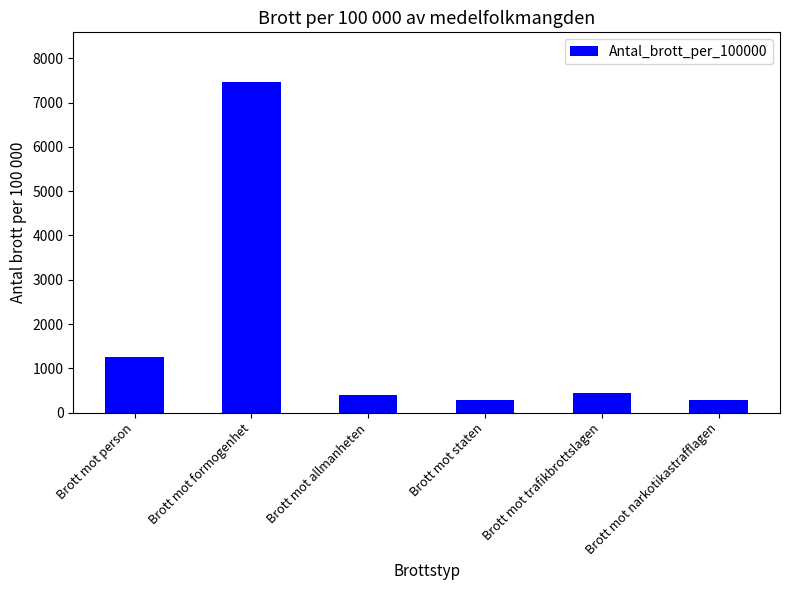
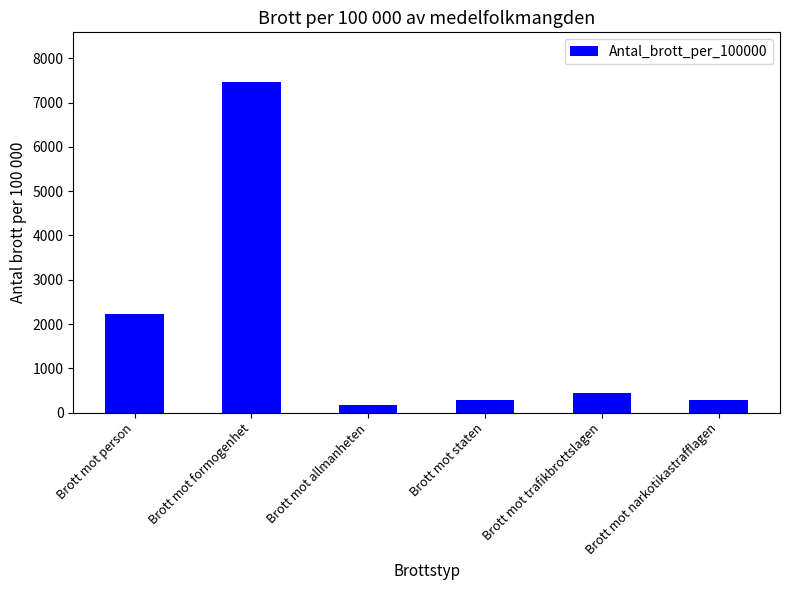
Brott mot person: 1300 -> 2200
Brott mot allmanheten: 400 -> 200
